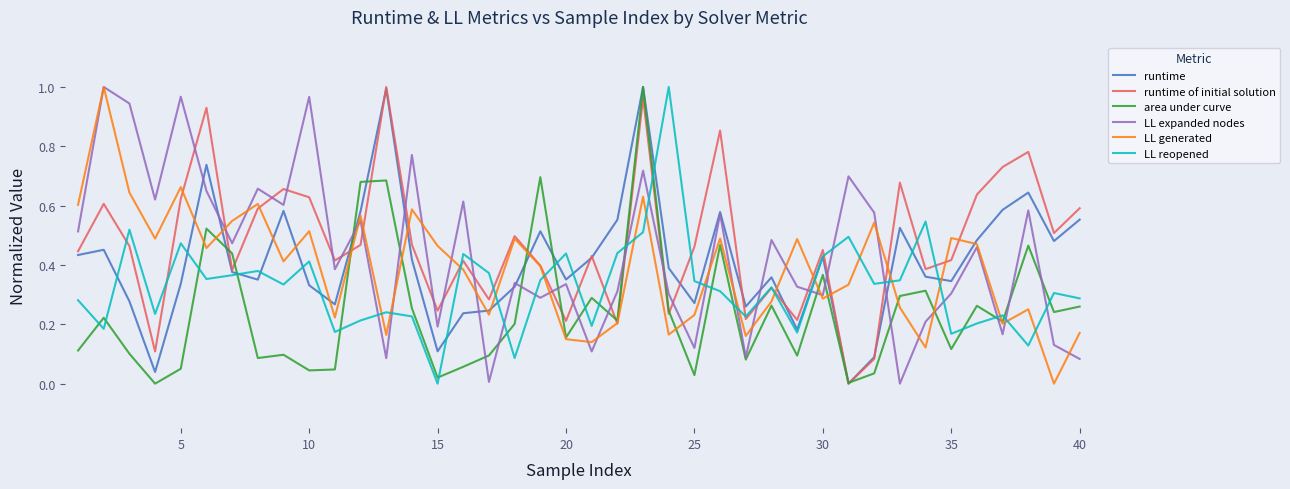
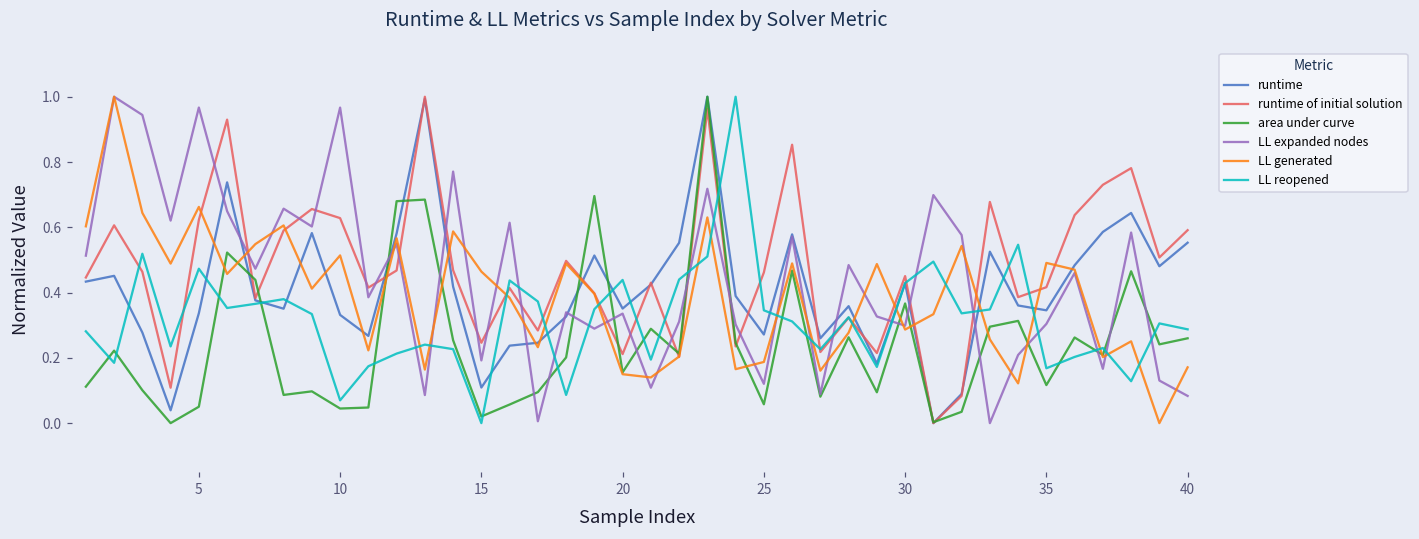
LL reopened, 10: 0.41 -> 0.07
area under curve, 25: 0.03 -> 0.06
LL generated, 25: 0.23 -> 0.19
